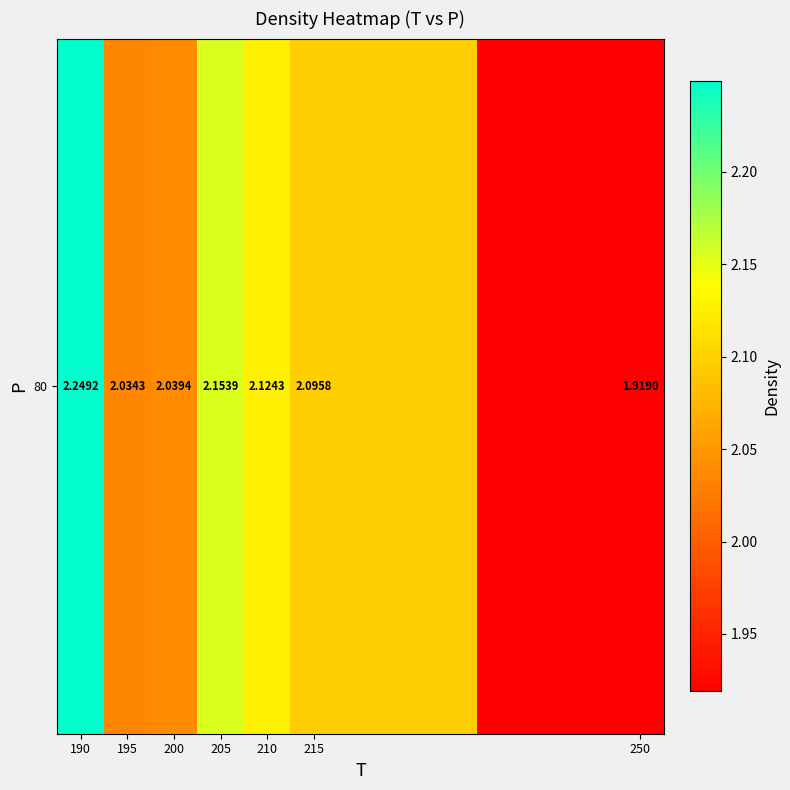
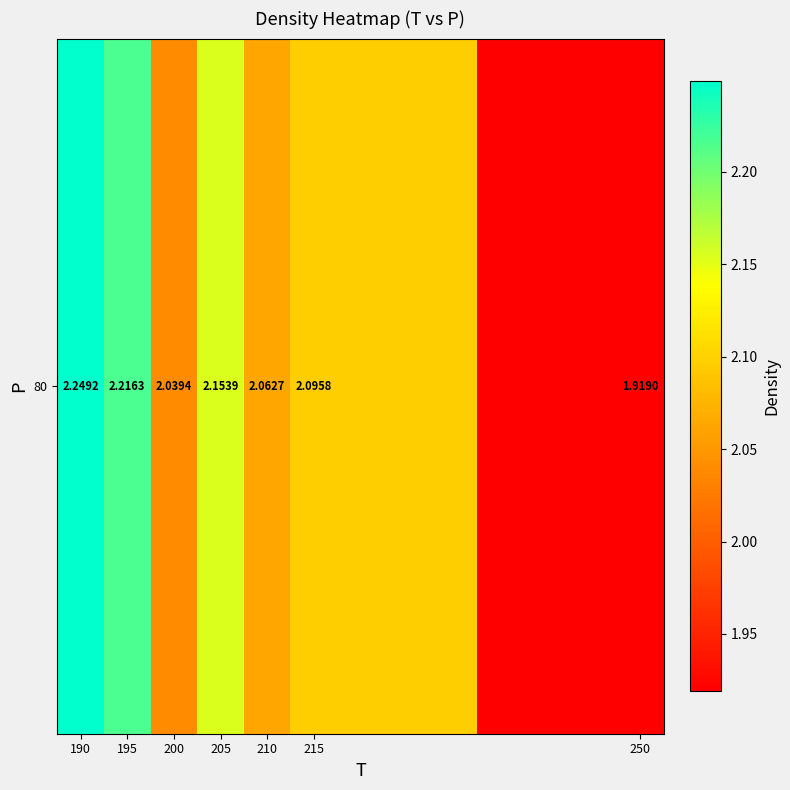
80, 195: 2.0343 -> 2.2163
80, 210: 2.1243 -> 2.0627
